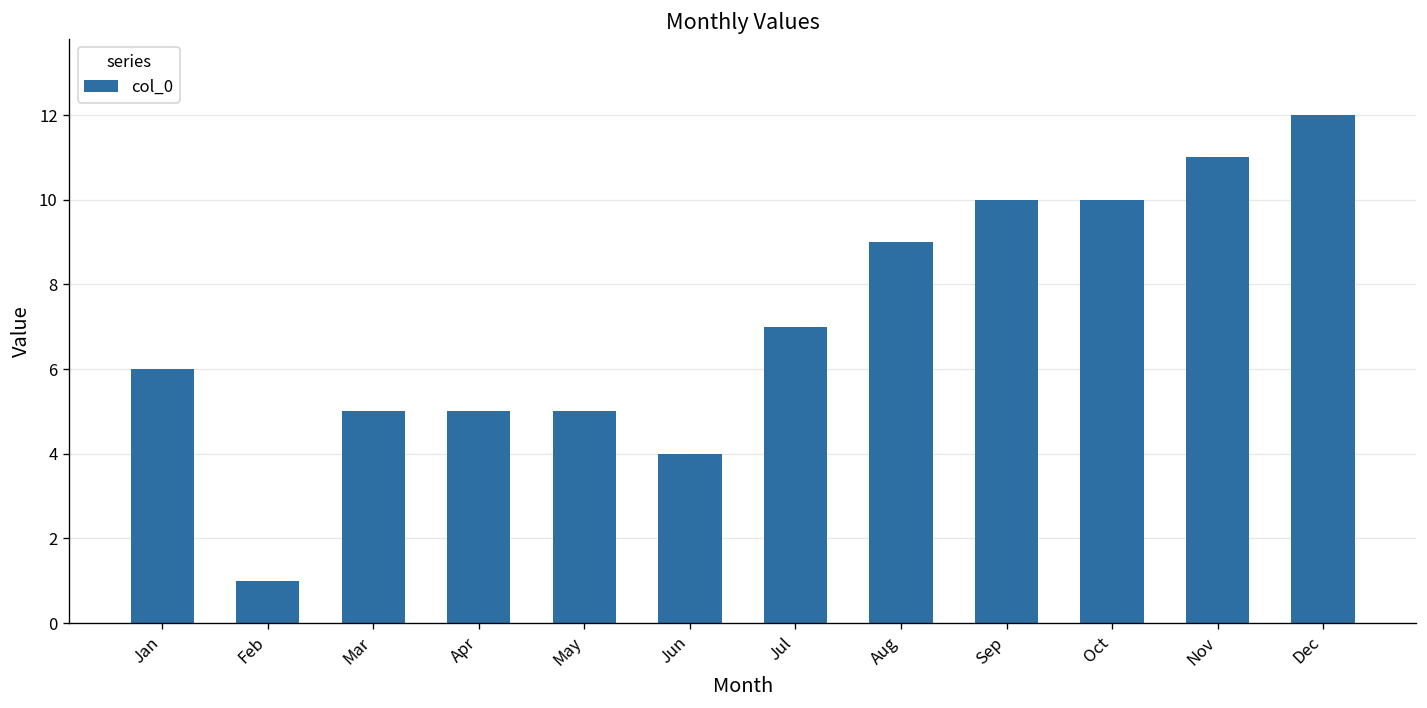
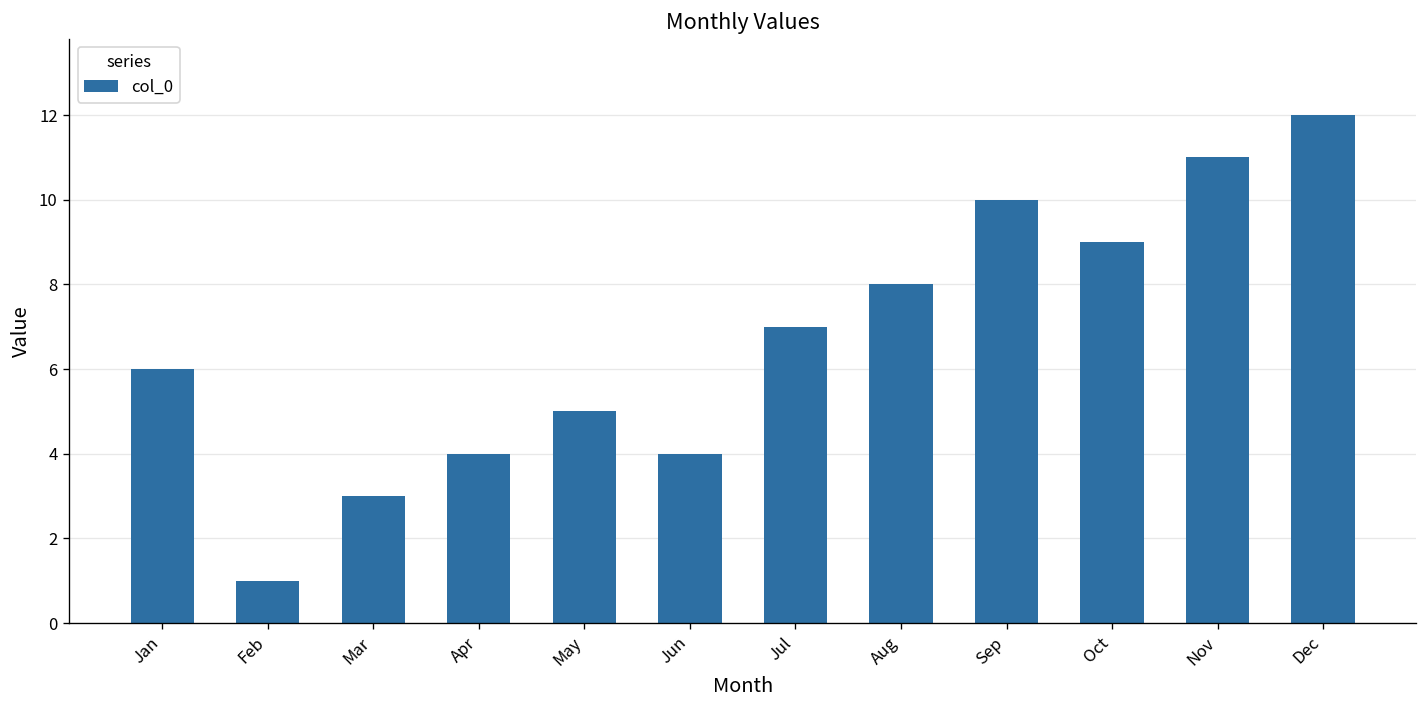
Mar: 5 -> 3
Apr: 5 -> 4
Aug: 9 -> 8
Oct: 10 -> 9
